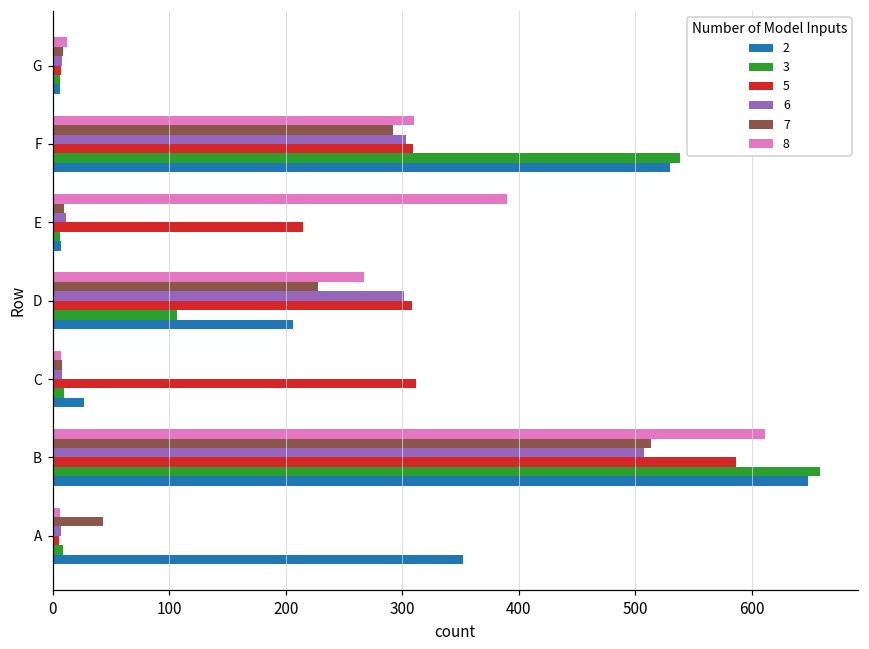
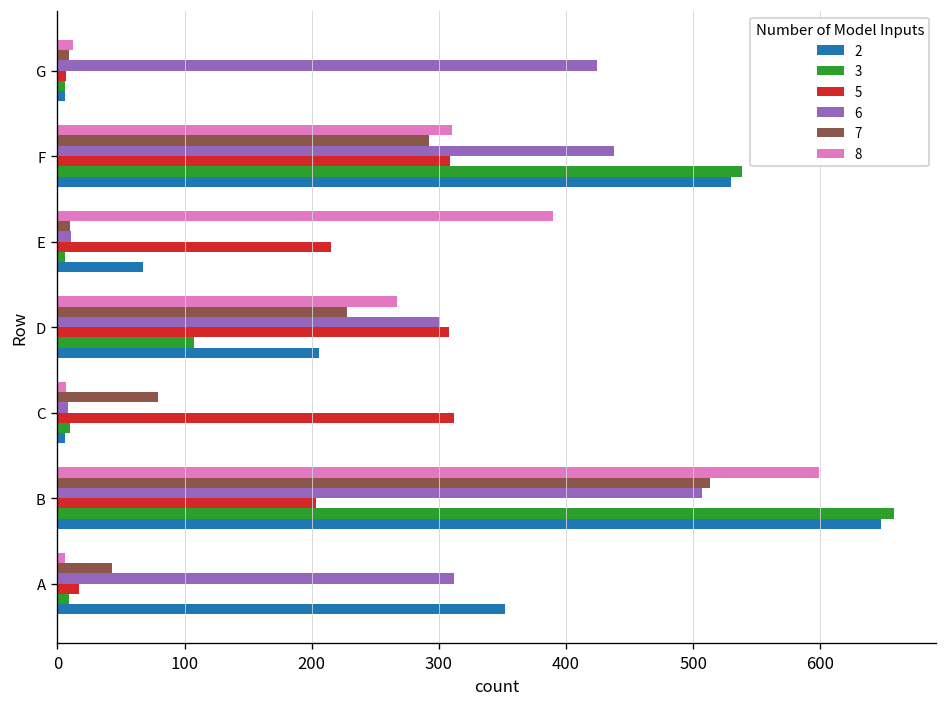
6, G: 8 -> 424
6, F: 303 -> 438
2, E: 7 -> 67
7, C: 8 -> 79
2, C: 27 -> 6
8, B: 611 -> 599
5, B: 586 -> 203
6, A: 7 -> 312
5, A: 5 -> 17
